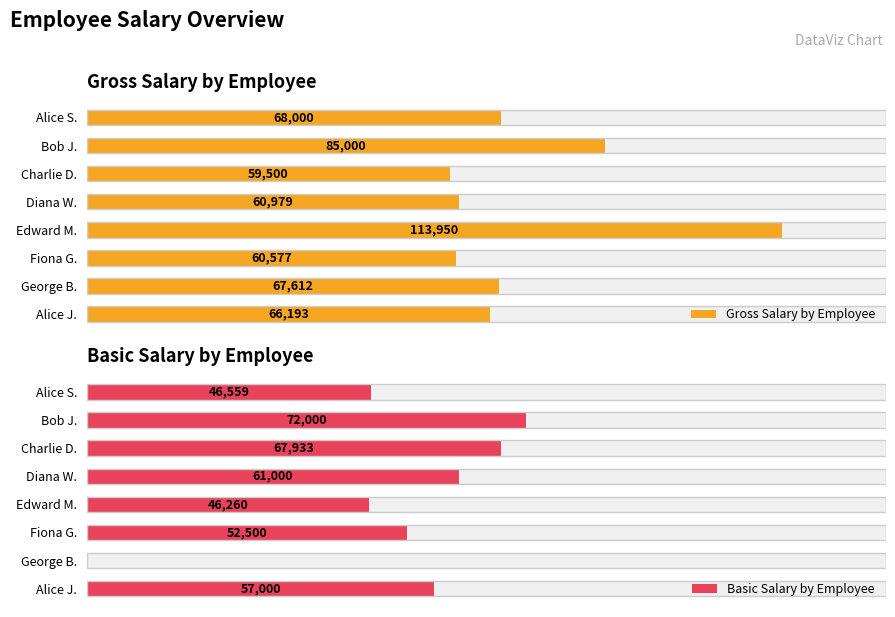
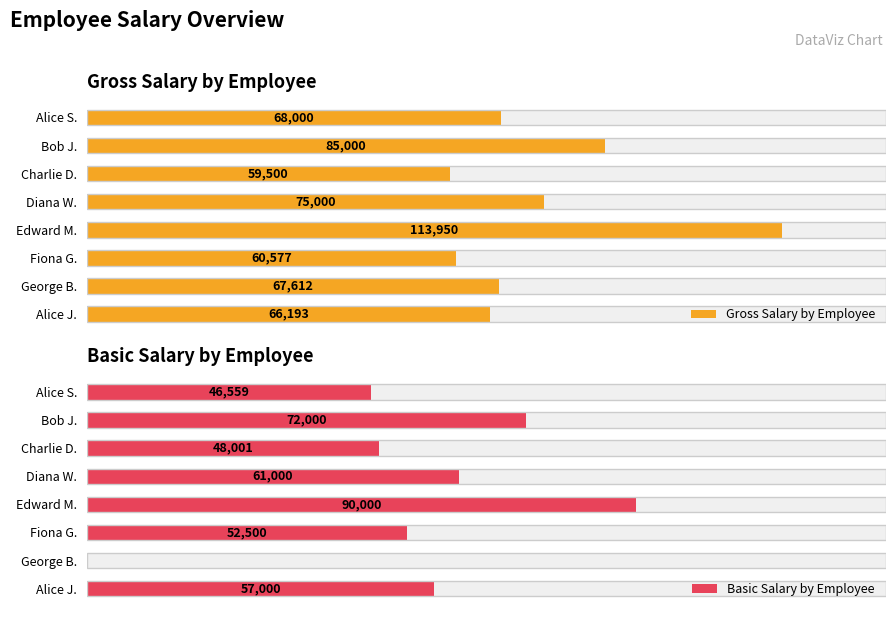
Gross Salary by Employee, Gross Salary by Employee, Diana W.: 60,979 -> 75,000
Basic Salary by Employee, Basic Salary by Employee, Charlie D.: 67,933 -> 48,001
Basic Salary by Employee, Basic Salary by Employee, Edward M.: 46,260 -> 90,000
